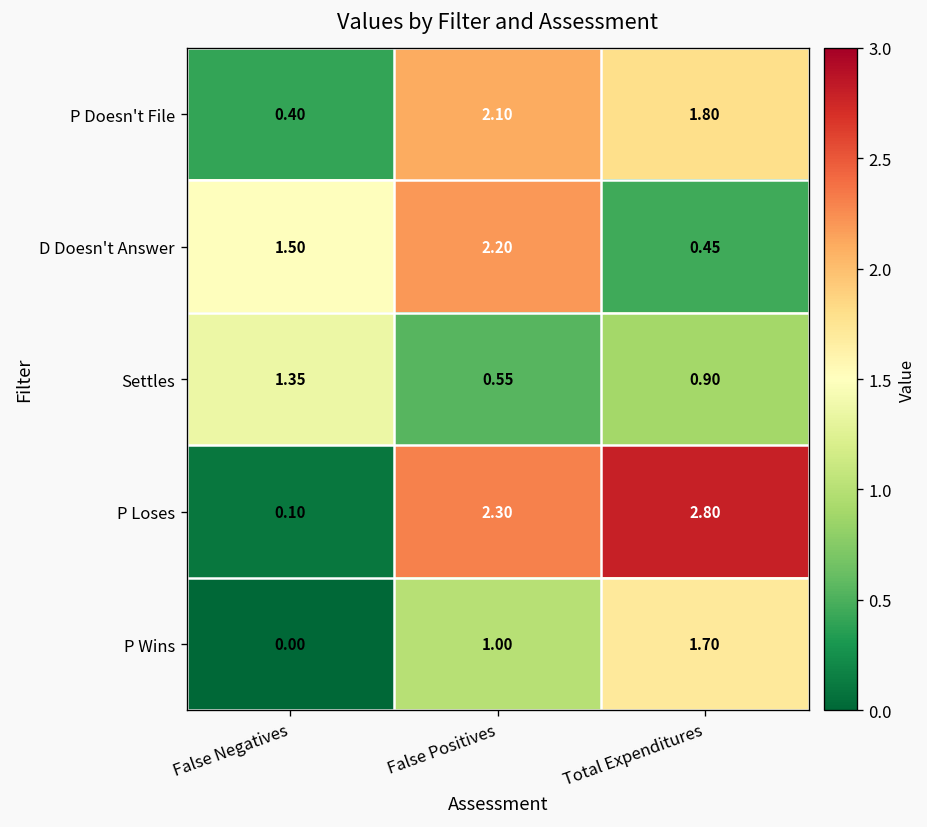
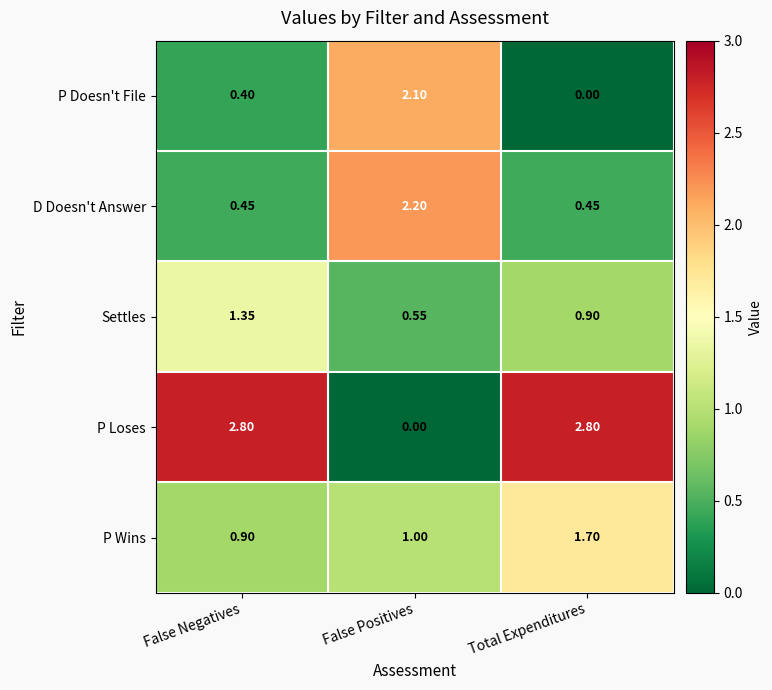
P Doesn't File, Total Expenditures: 1.80 -> 0.00
D Doesn't Answer, False Negatives: 1.50 -> 0.45
P Loses, False Negatives: 0.10 -> 2.80
P Loses, False Positives: 2.30 -> 0.00
P Wins, False Negatives: 0.00 -> 0.90
